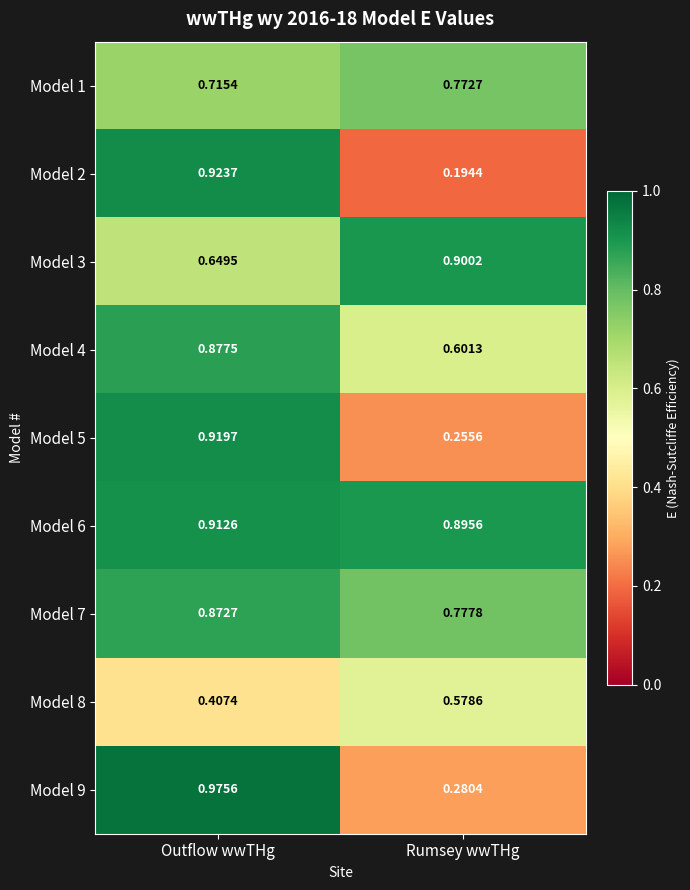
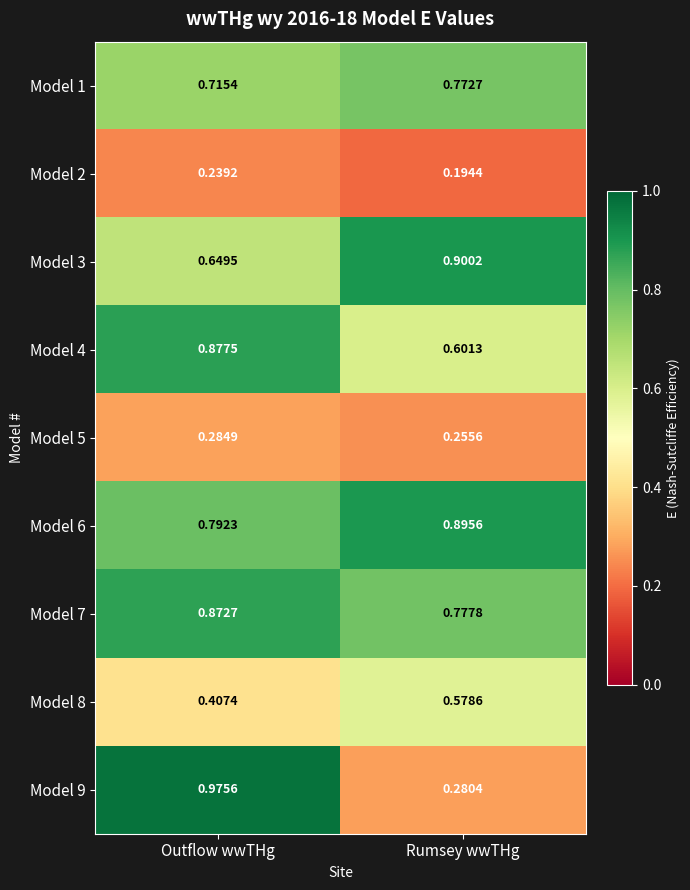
Model 2, Outflow wwTHg: 0.9237 -> 0.2392
Model 5, Outflow wwTHg: 0.9197 -> 0.2849
Model 6, Outflow wwTHg: 0.9126 -> 0.7923
